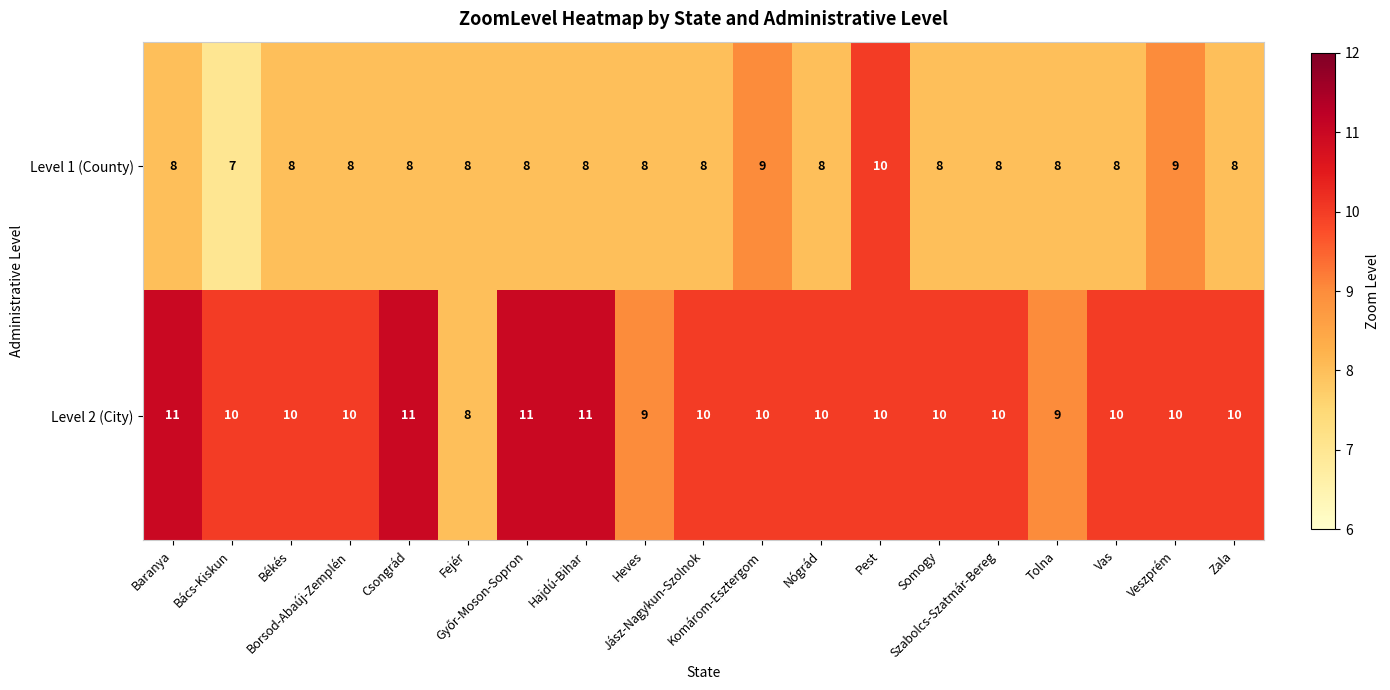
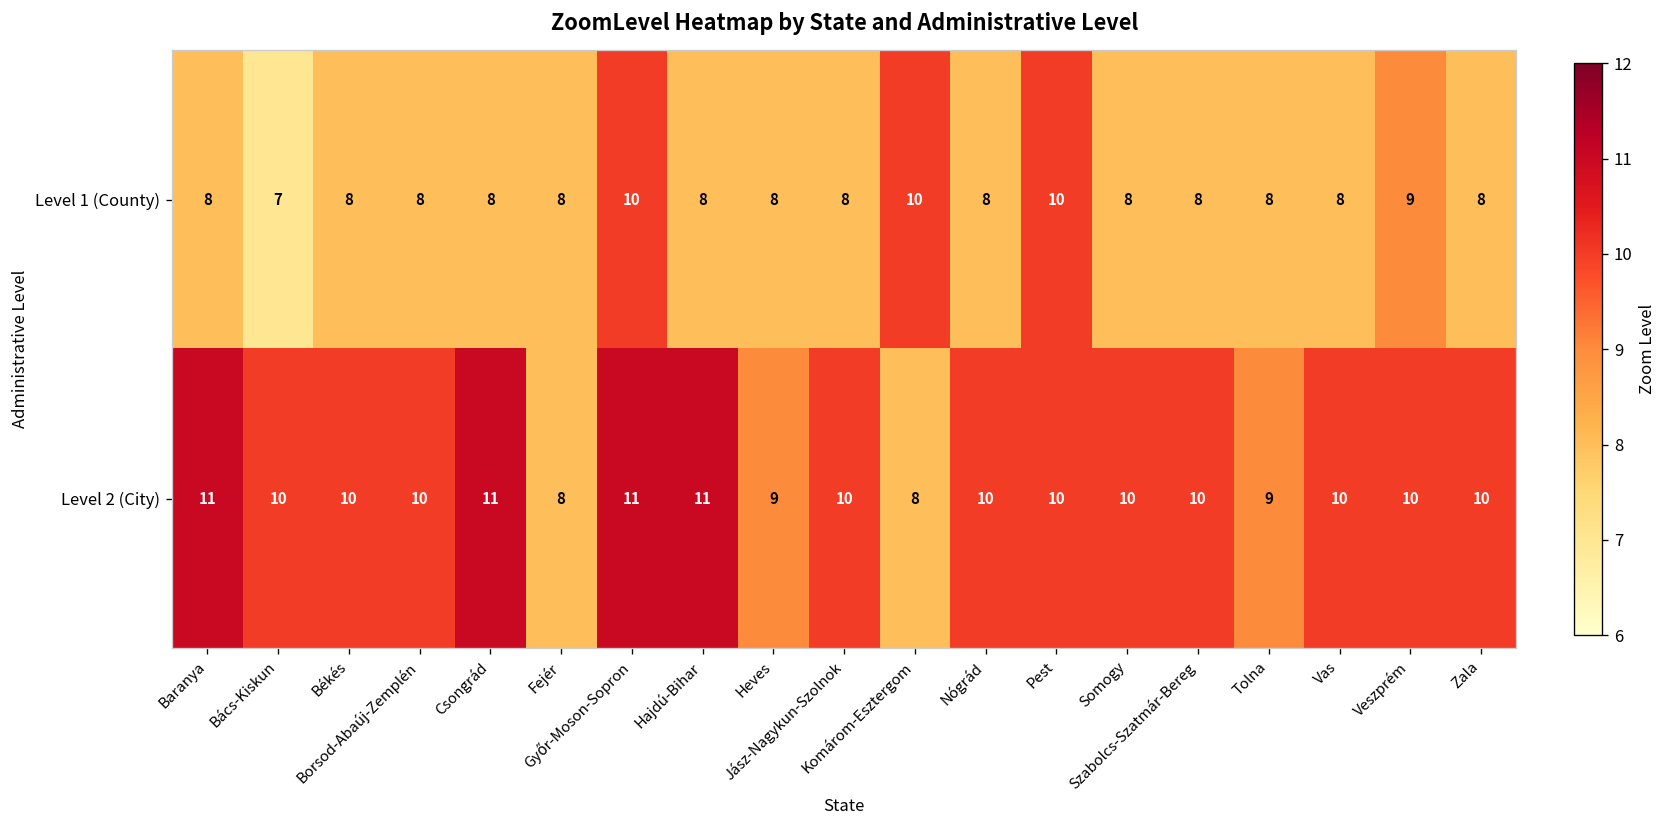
Level 1 (County), Győr-Moson-Sopron: 8 -> 10
Level 1 (County), Komárom-Esztergom: 9 -> 10
Level 2 (City), Komárom-Esztergom: 10 -> 8
